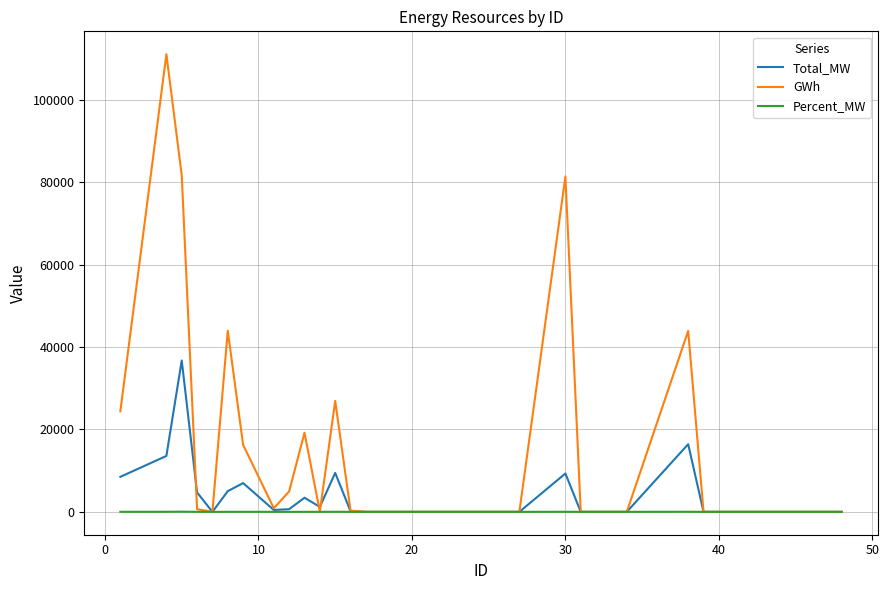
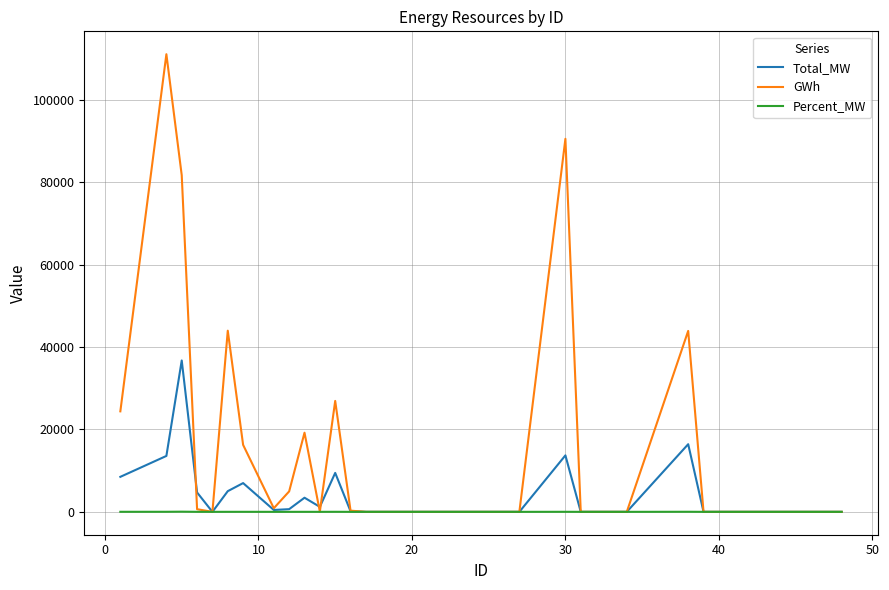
Total_MW, 30: 9000 -> 14000
GWh, 30: 81000 -> 91000
